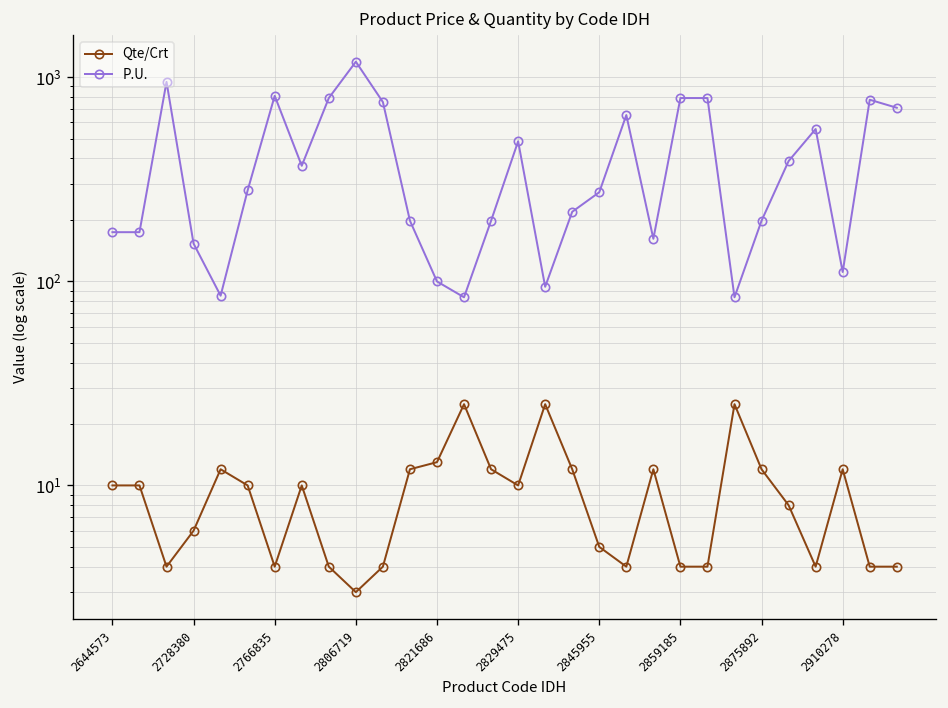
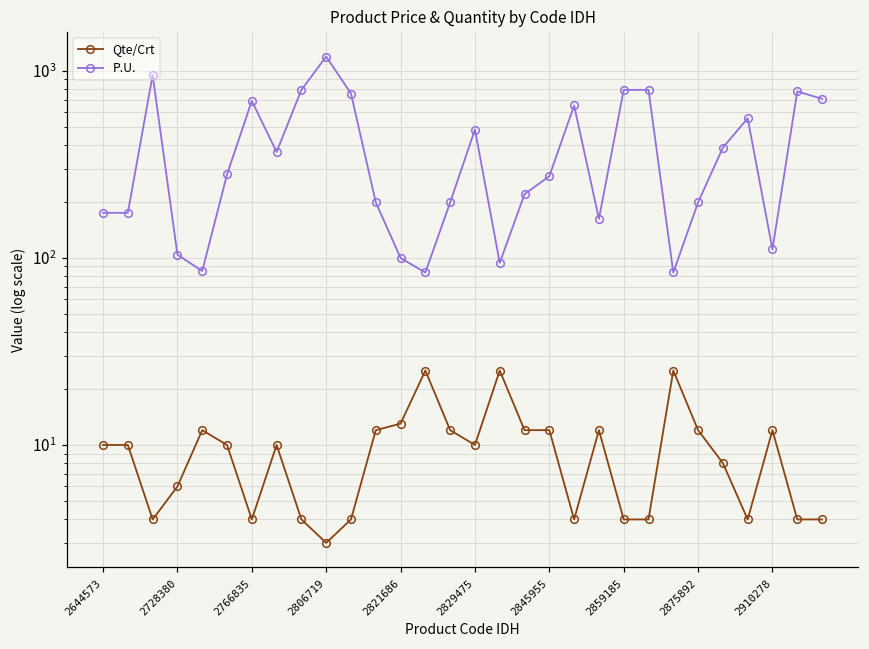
P.U., 2728380: 150 -> 100
P.U., 2766835: 800 -> 690
Qte/Crt, 2845955: 5 -> 12
